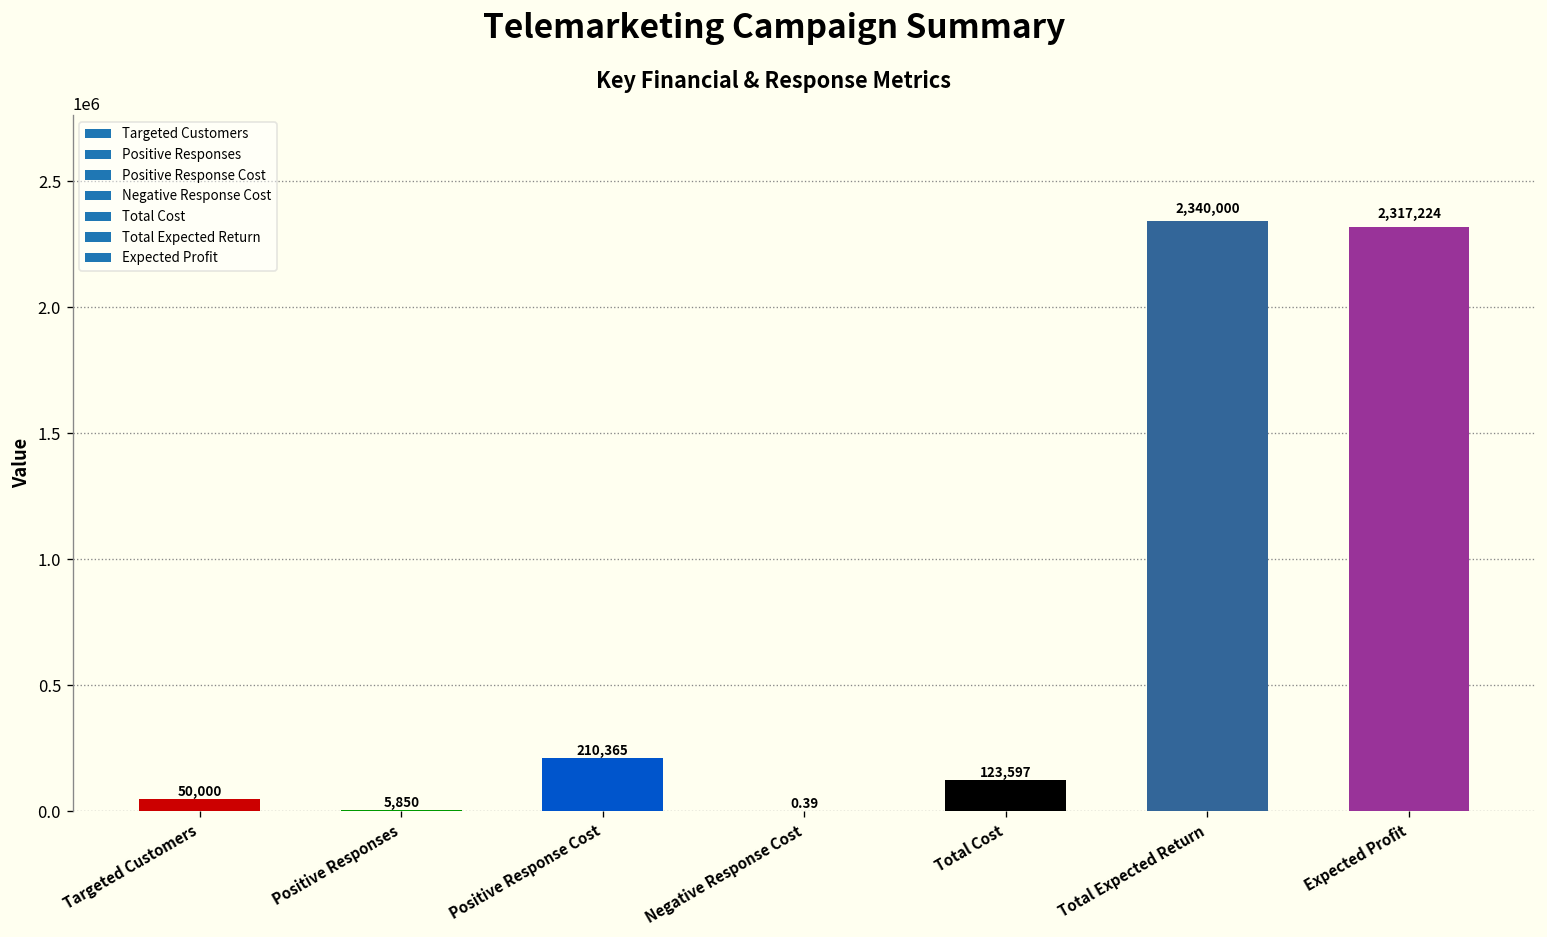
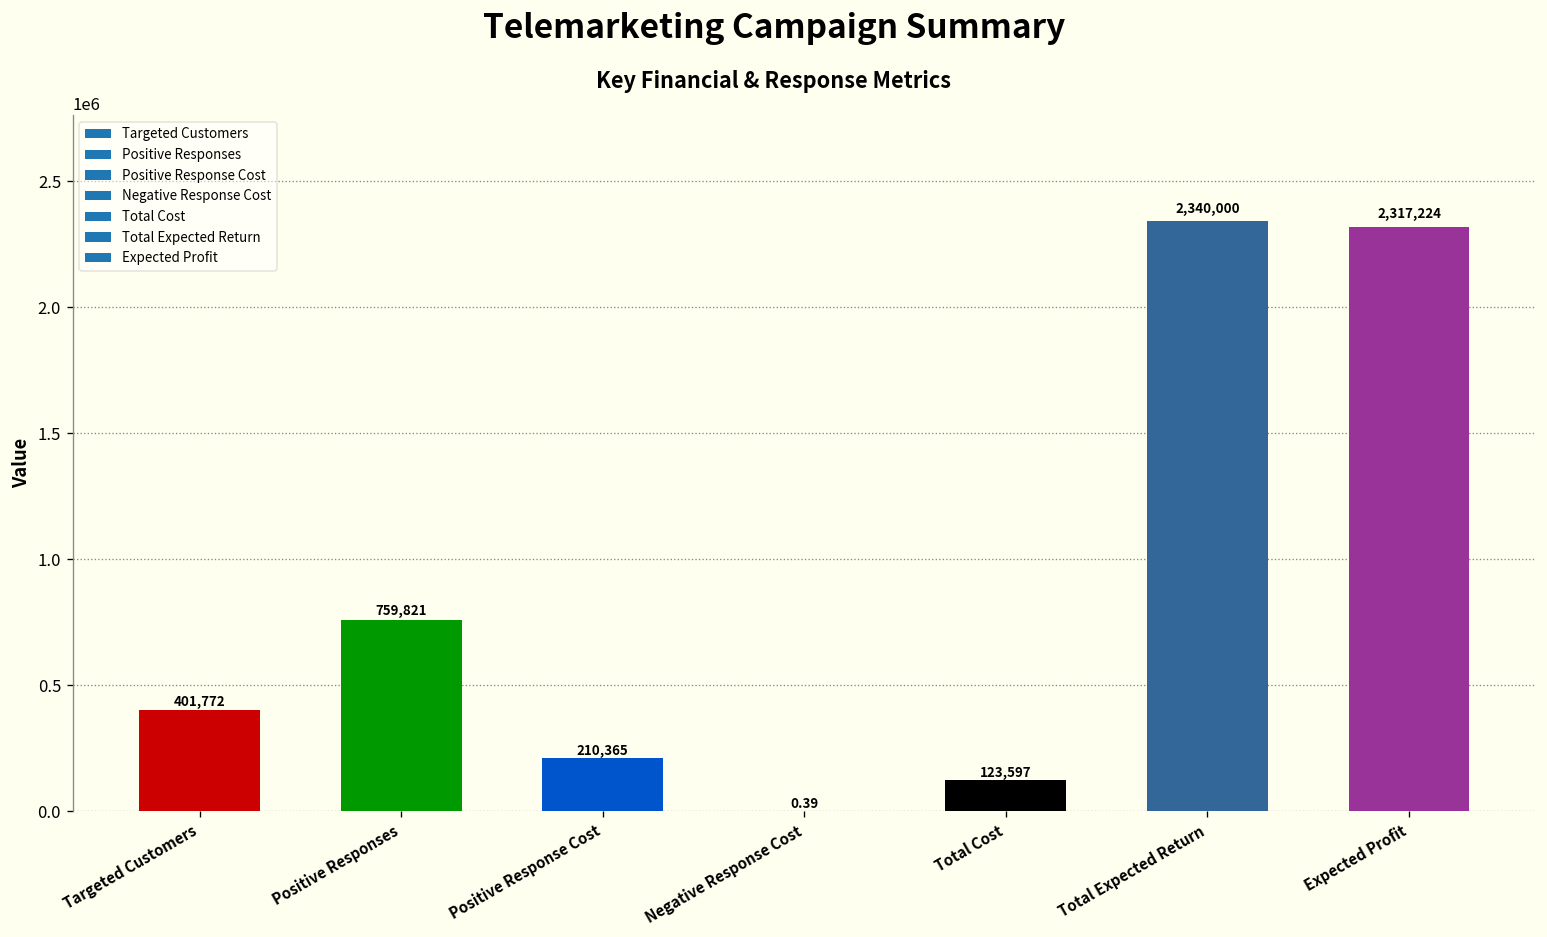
Targeted Customers: 50,000 -> 401,772
Positive Responses: 5,850 -> 759,821
